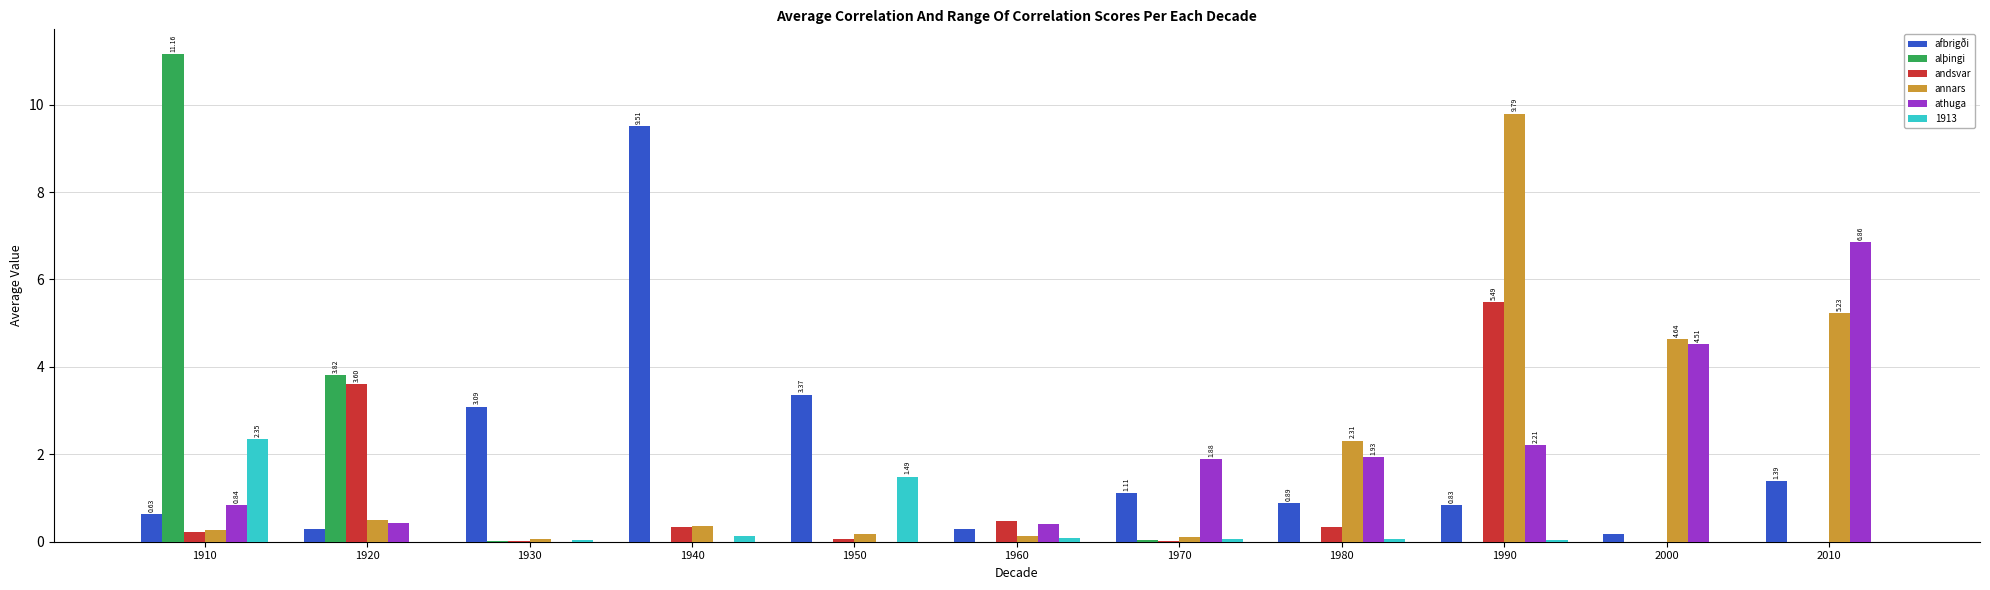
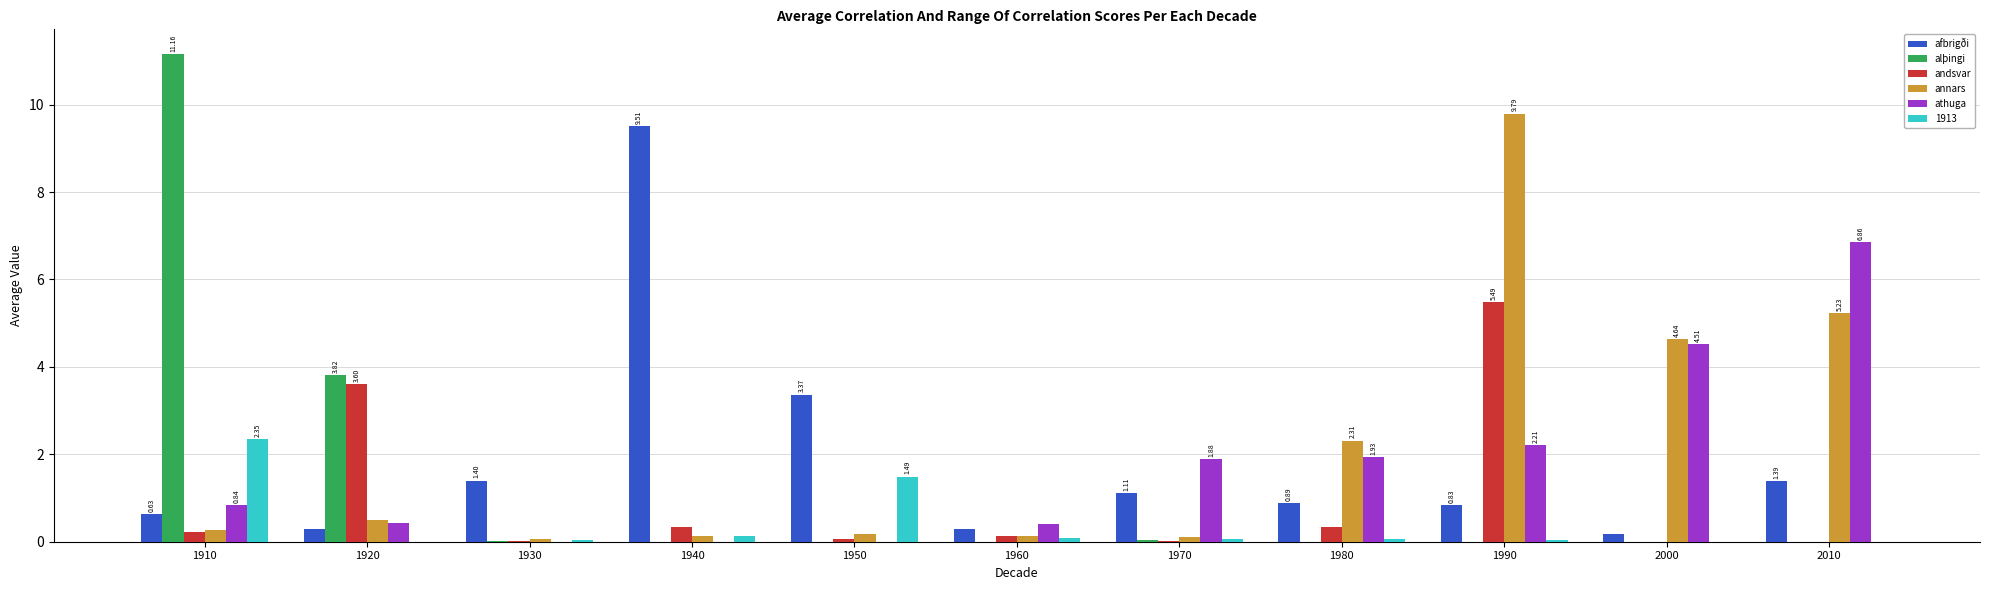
afbrigði, 1930: 3.09 -> 1.40
annars, 1940: 0.4 -> 0.1
andsvar, 1960: 0.5 -> 0.1
